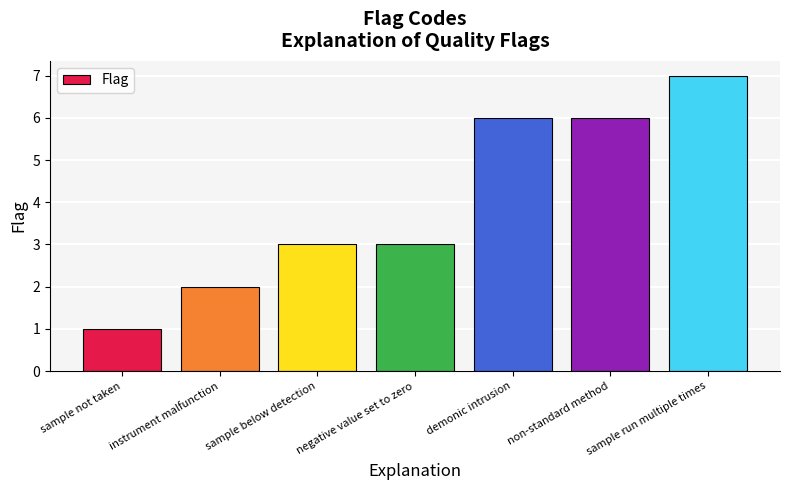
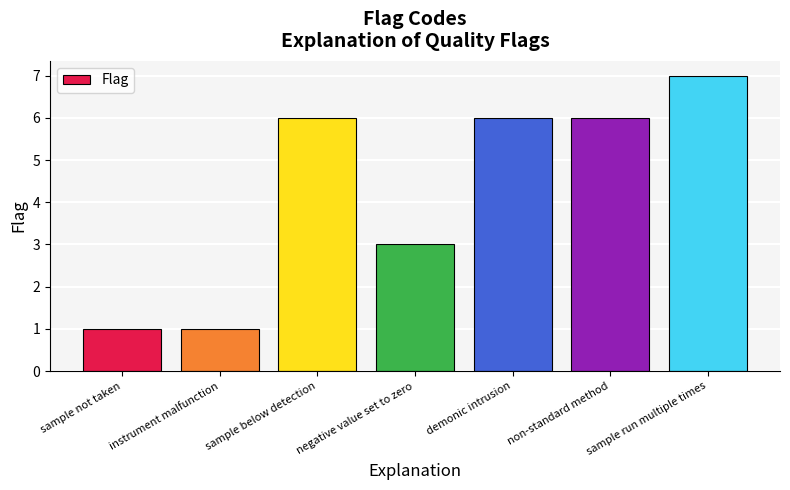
instrument malfunction: 2 -> 1
sample below detection: 3 -> 6
